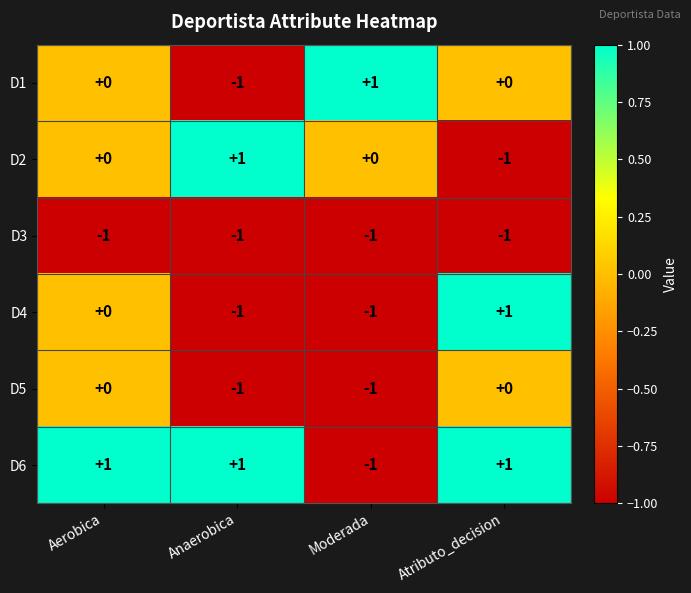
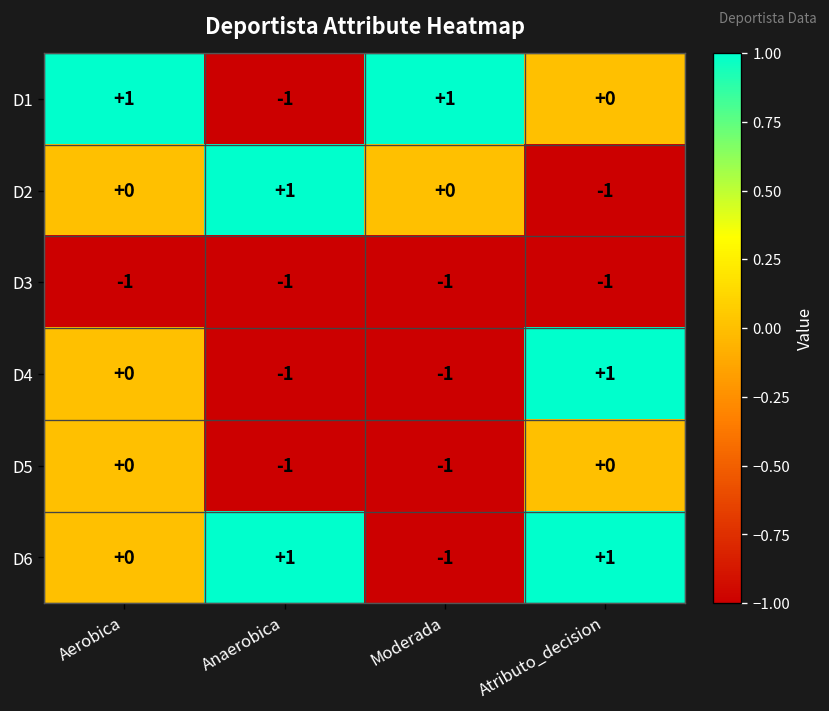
D1, Aerobica: +0 -> +1
D6, Aerobica: +1 -> +0
